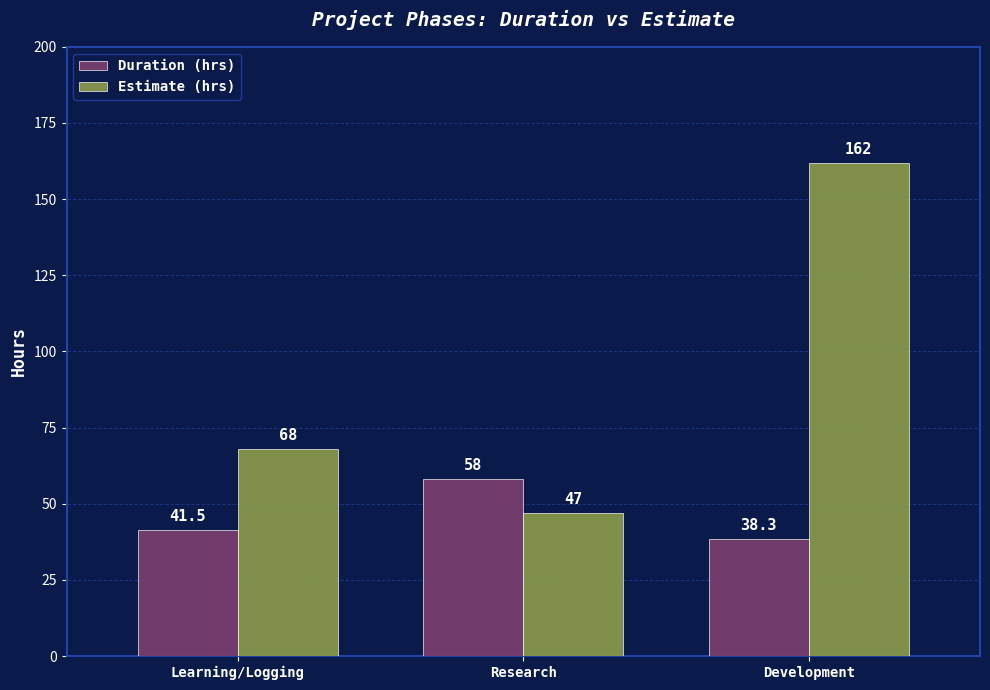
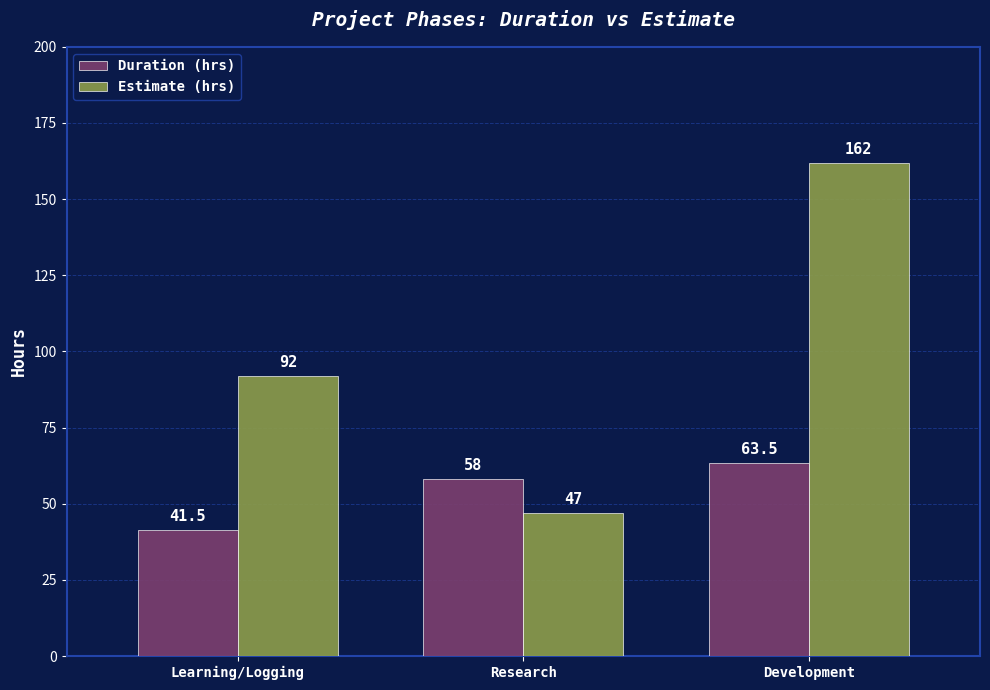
Estimate (hrs), Learning/Logging: 68 -> 92
Duration (hrs), Development: 38.3 -> 63.5
